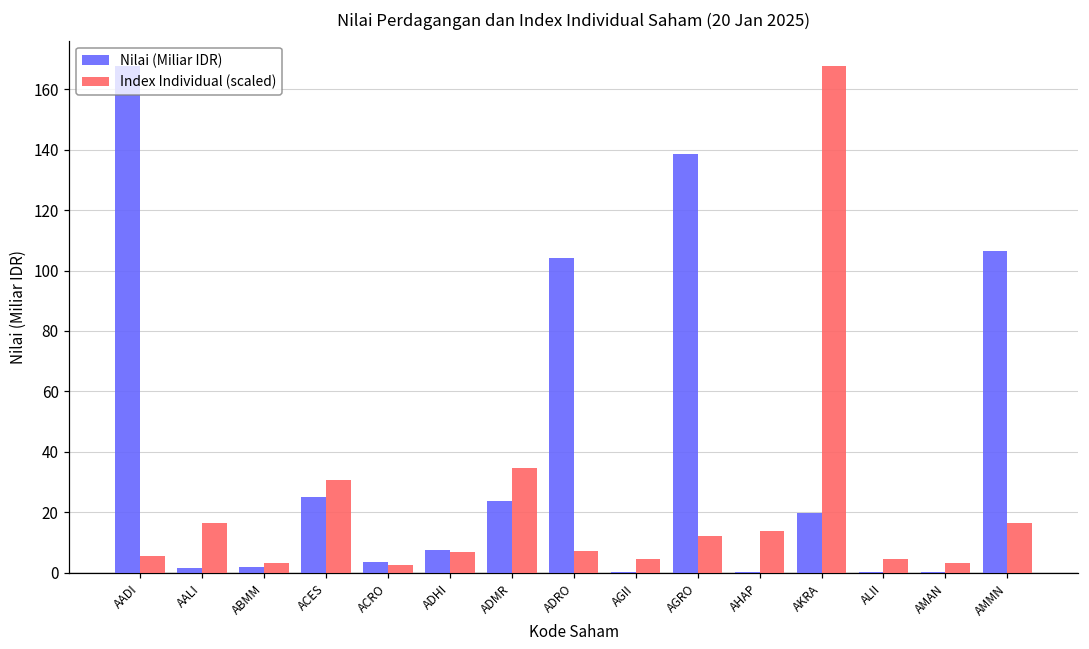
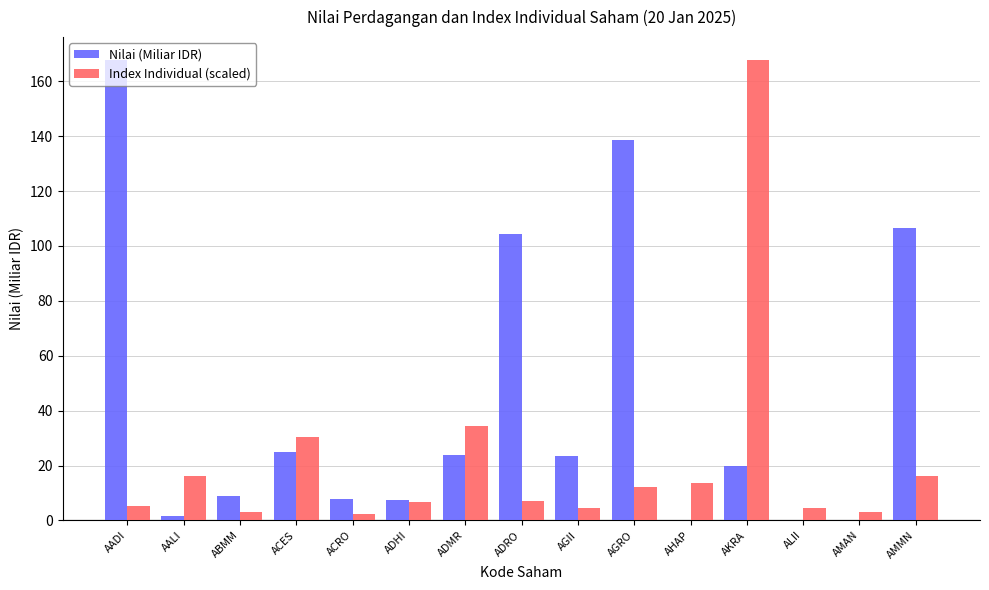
Nilai (Miliar IDR), ABMM: 2 -> 9
Nilai (Miliar IDR), ACRO: 4 -> 8
Nilai (Miliar IDR), AGII: 0 -> 24
